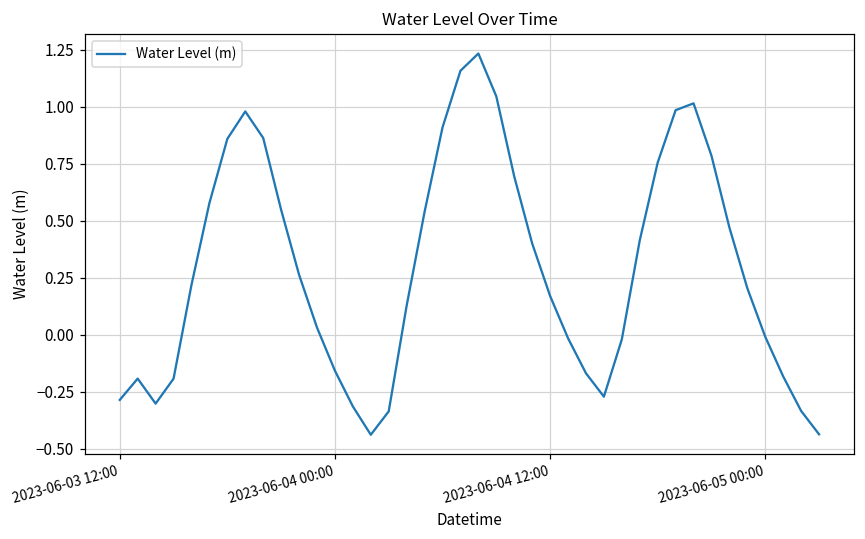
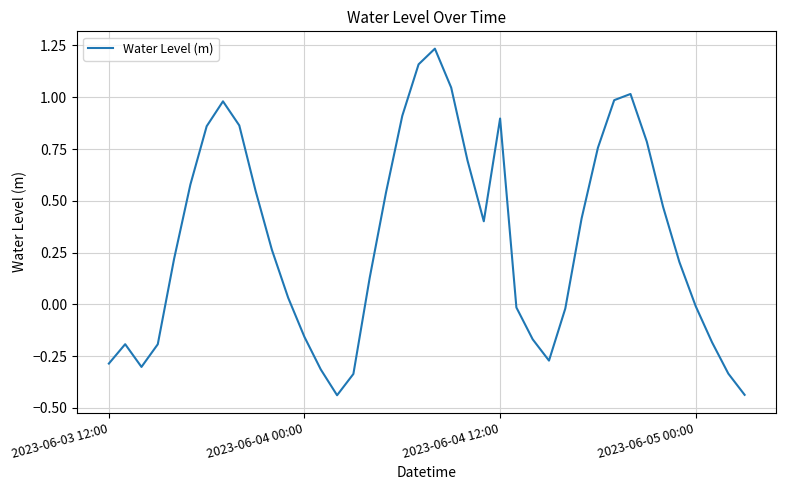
2023-06-04 12:00: 0.17 -> 0.90
